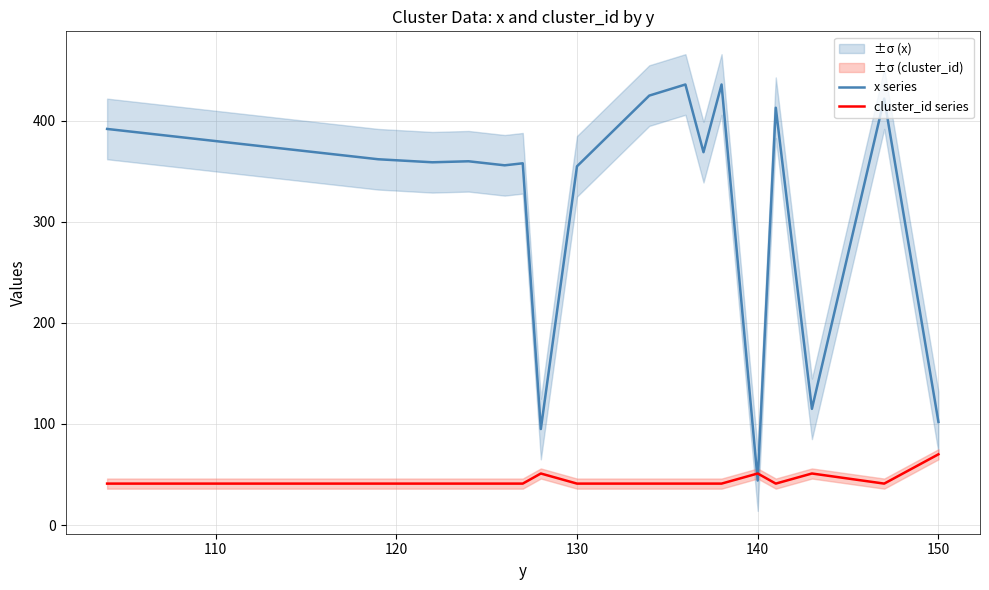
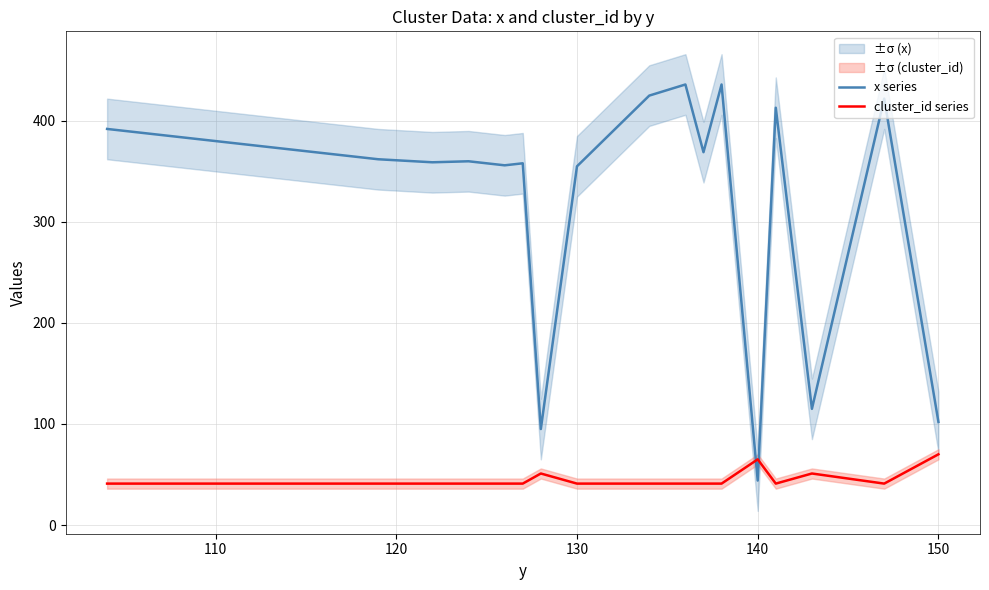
cluster_id series, 140: 51 -> 65
